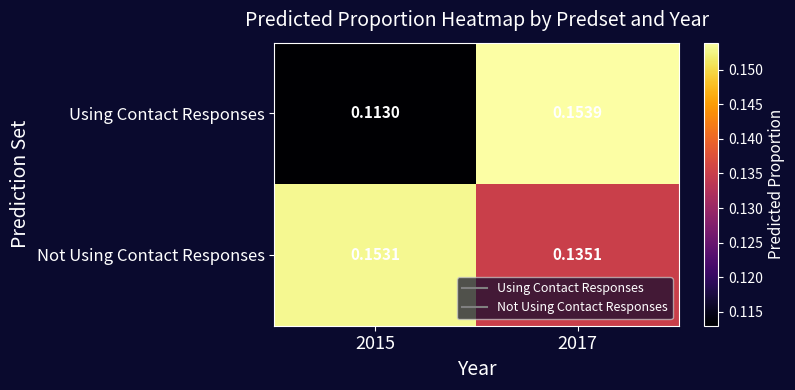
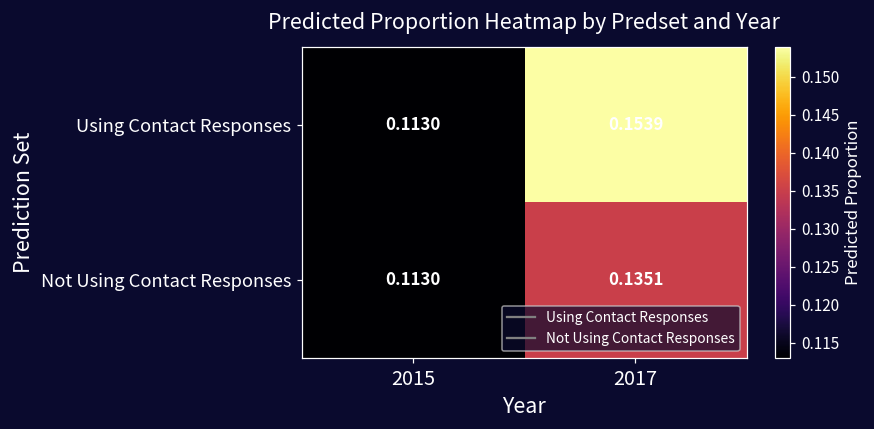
Not Using Contact Responses, 2015: 0.1531 -> 0.1130
